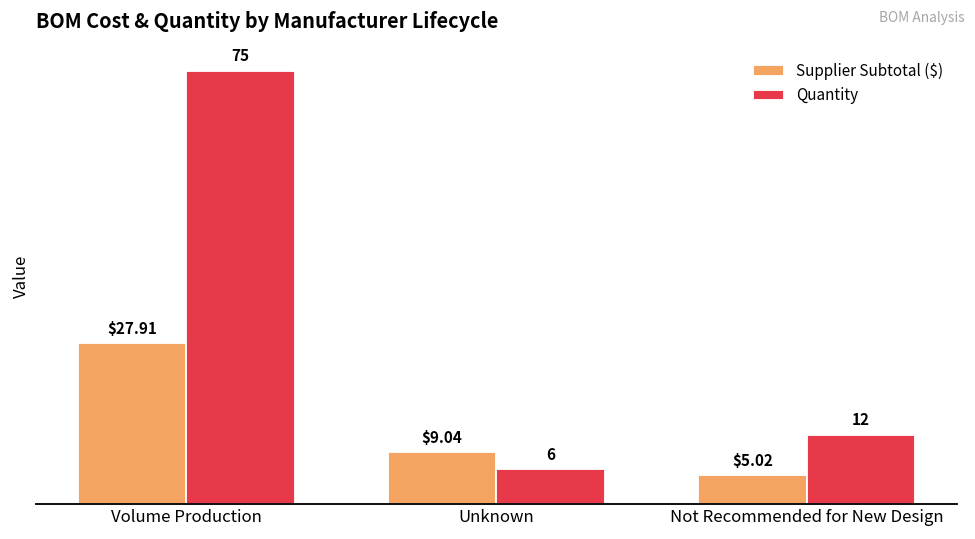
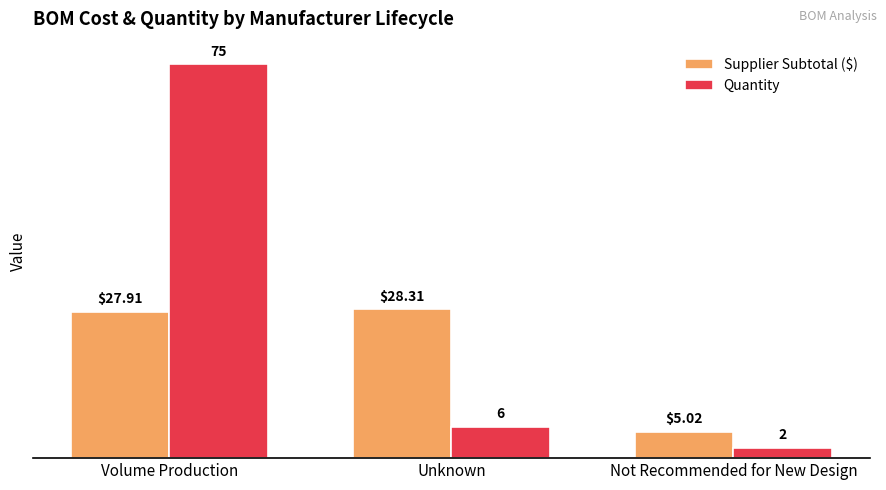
Supplier Subtotal ($), Unknown: $9.04 -> $28.31
Quantity, Not Recommended for New Design: 12 -> 2
